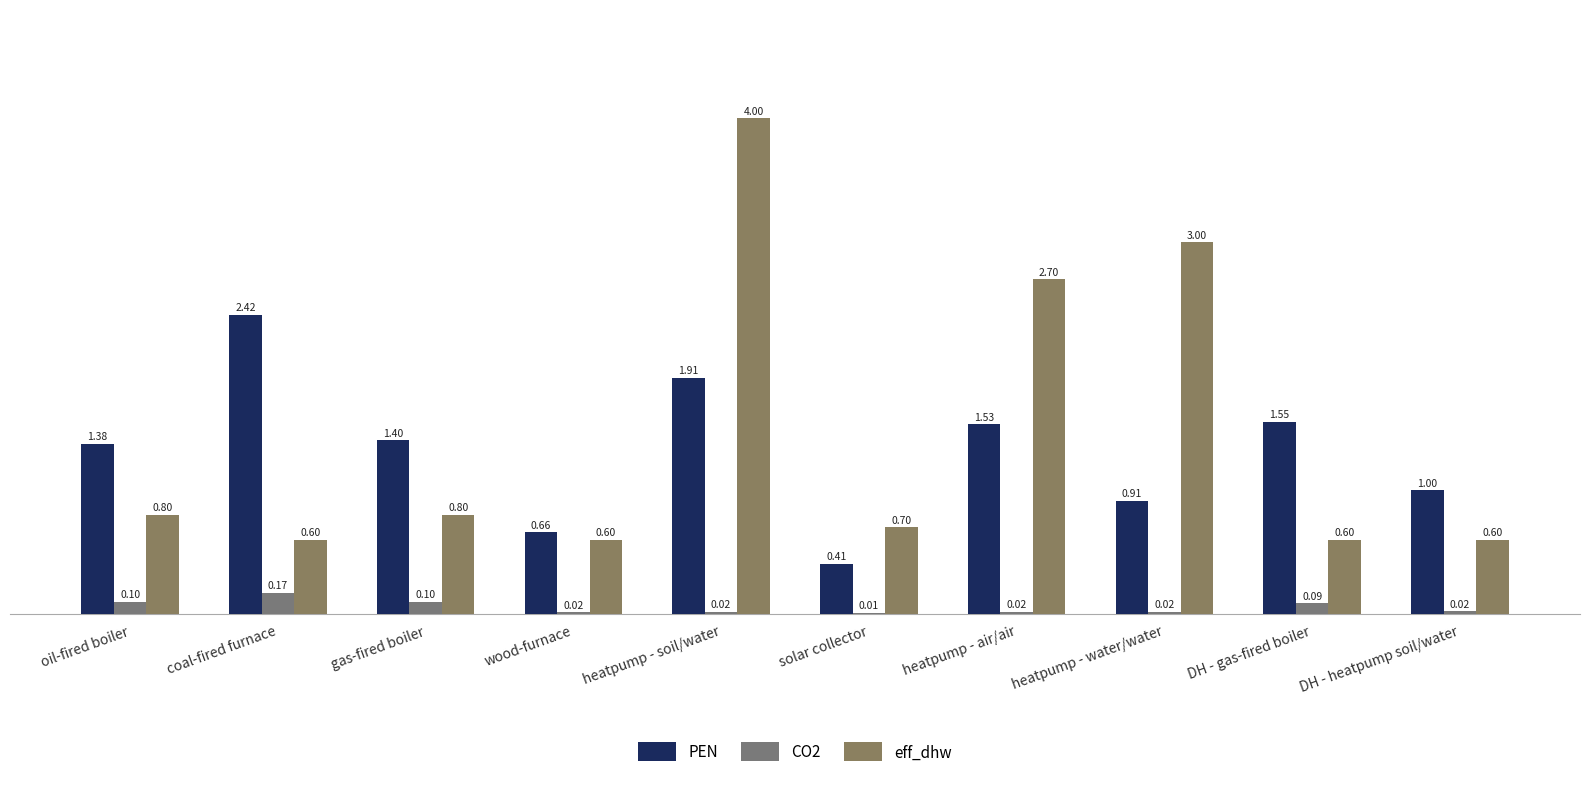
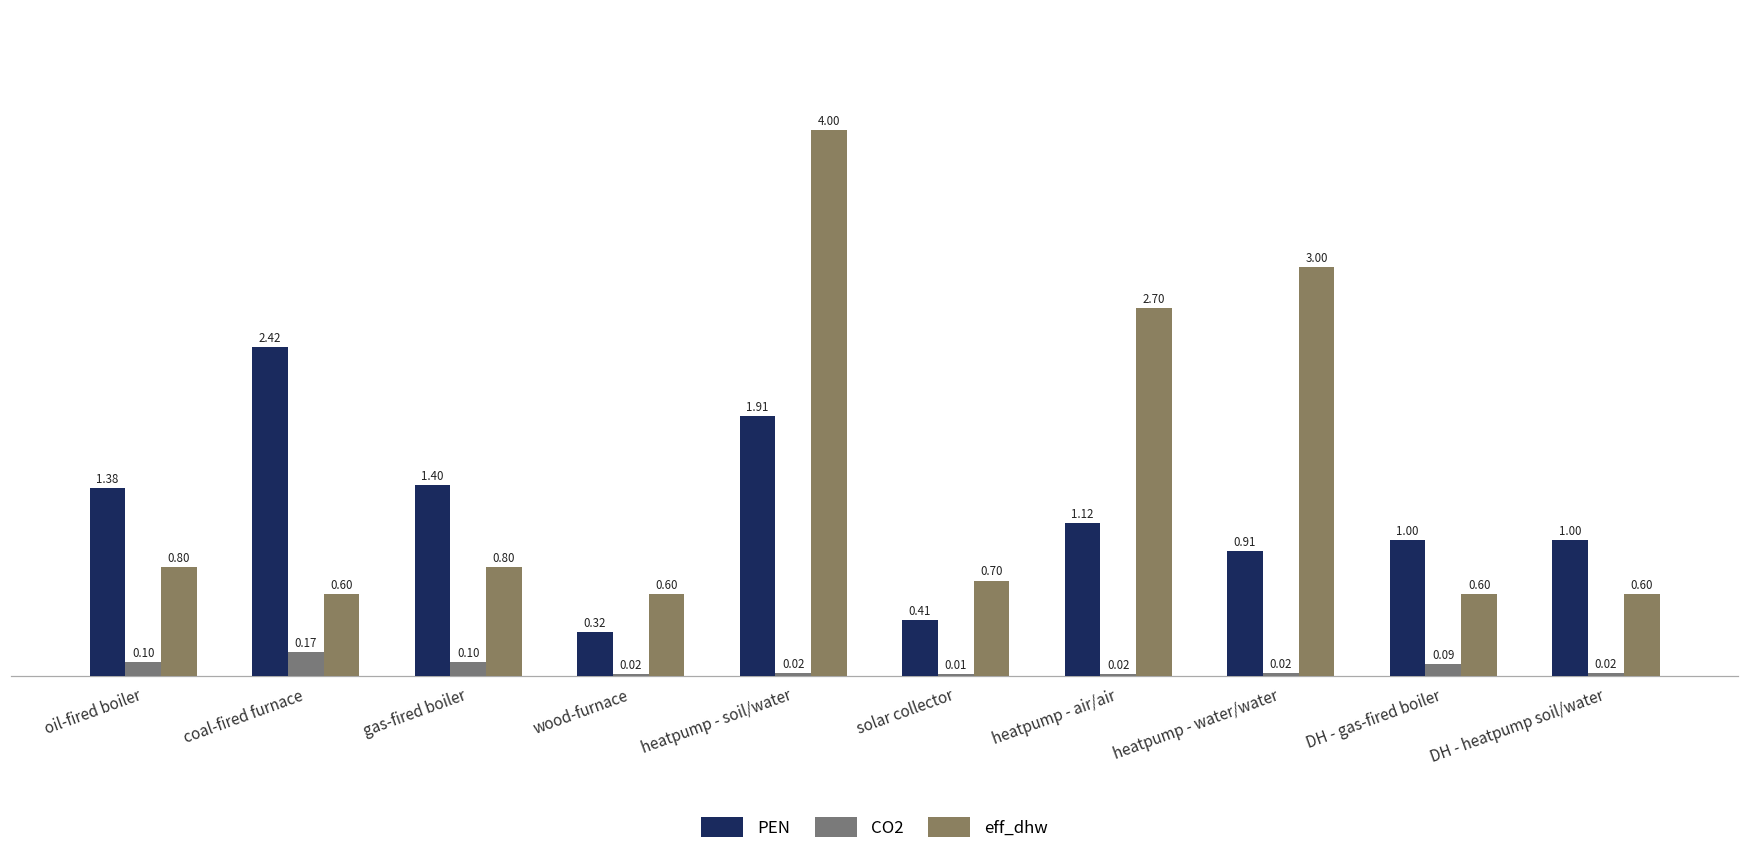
PEN, wood-furnace: 0.66 -> 0.32
PEN, heatpump - air/air: 1.53 -> 1.12
PEN, DH - gas-fired boiler: 1.55 -> 1.00
